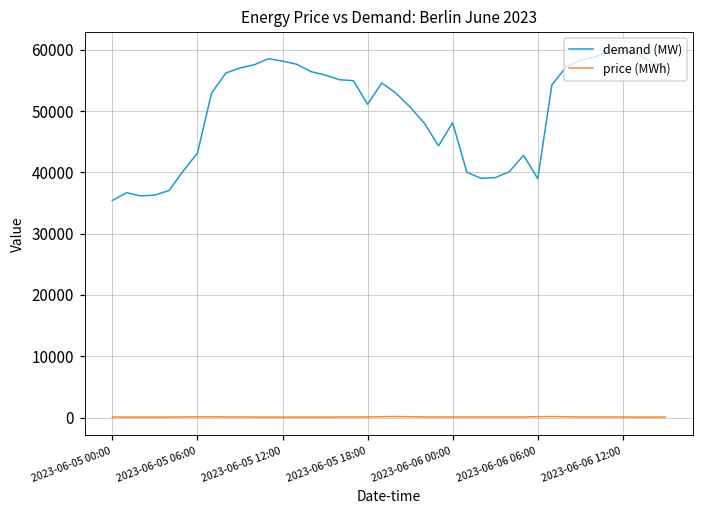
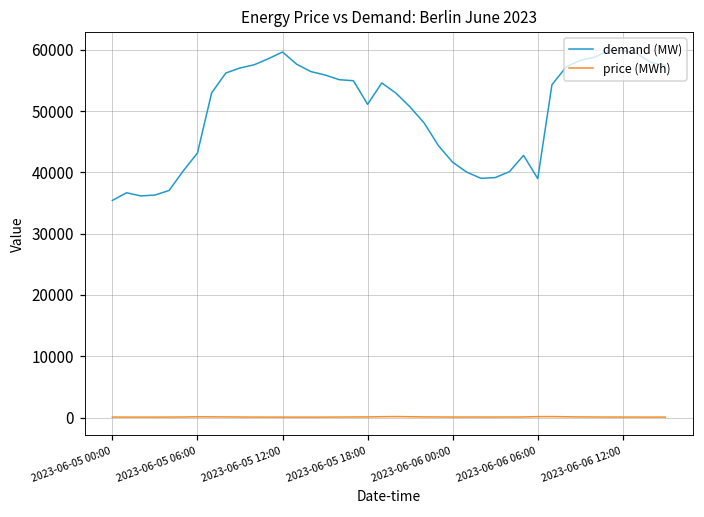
demand (MW), 2023-06-05 12:00: 58000 -> 60000
demand (MW), 2023-06-06 00:00: 48000 -> 42000
